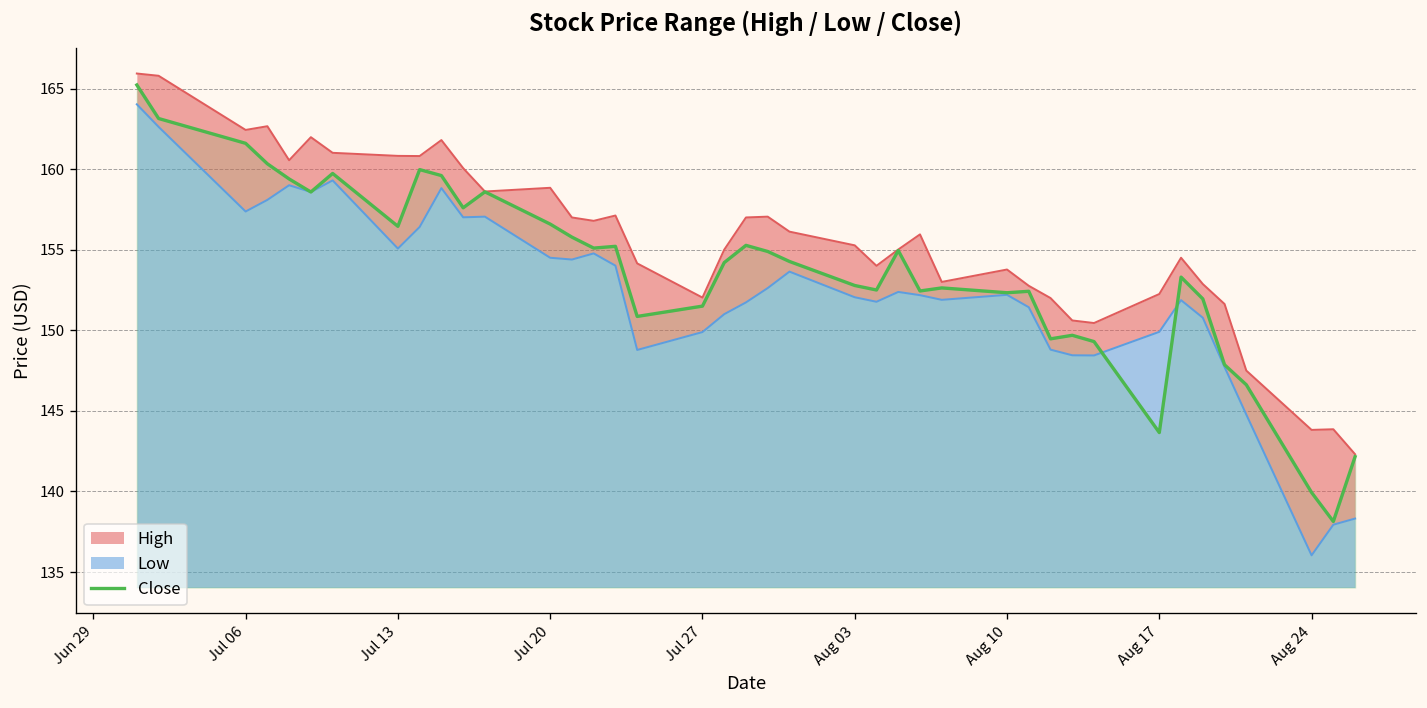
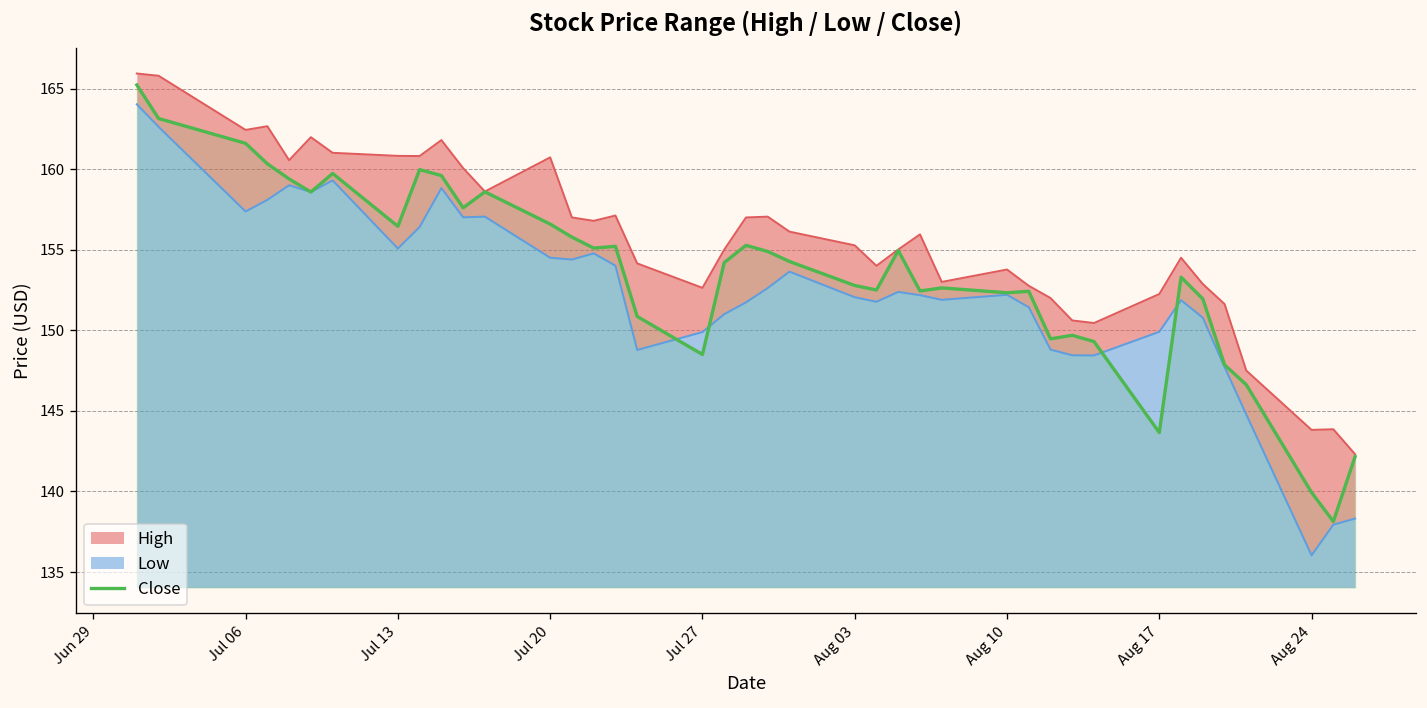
High, Jul 20: 158.8 -> 160.7
High, Jul 27: 152.0 -> 152.6
Close, Jul 27: 151.5 -> 148.5
